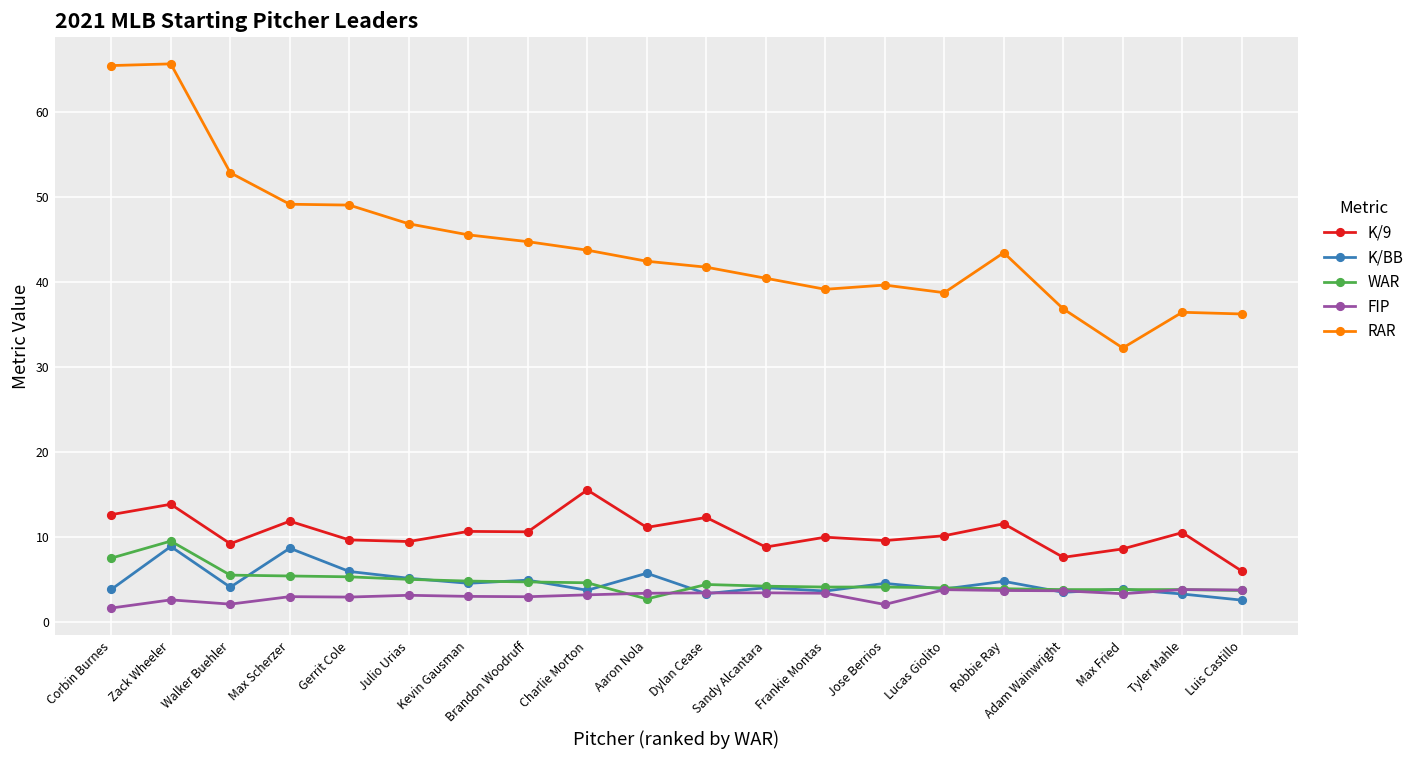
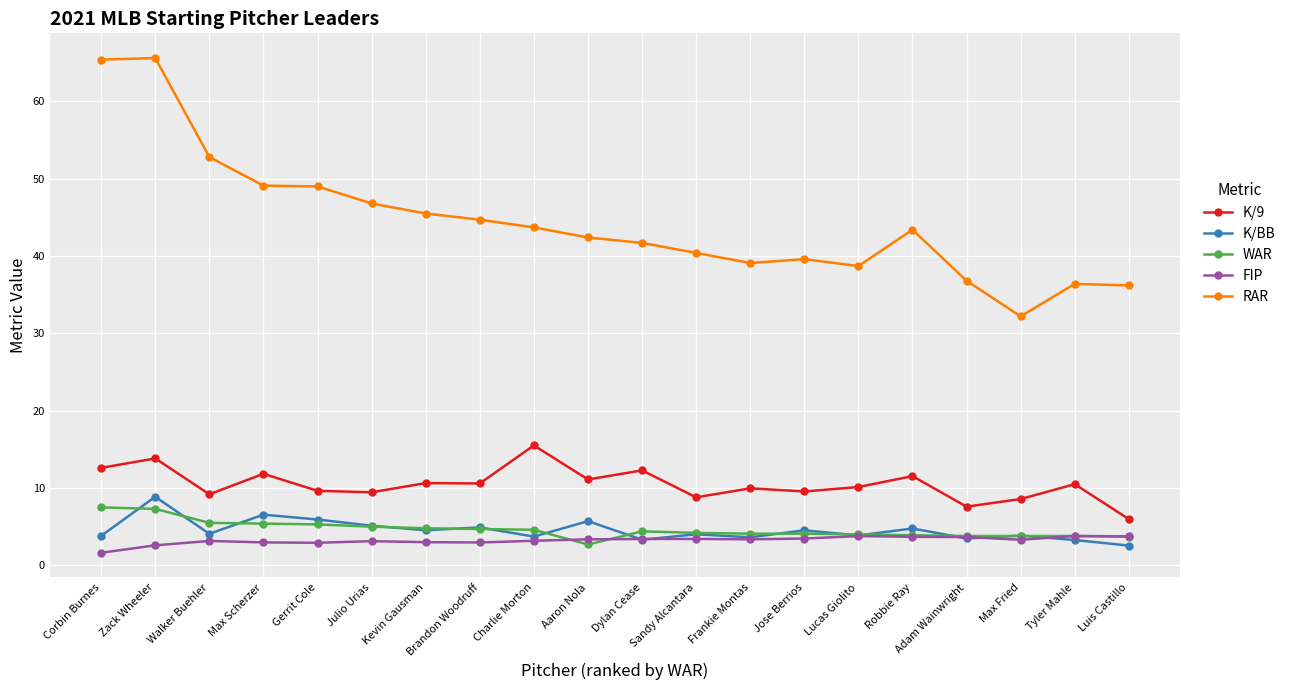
WAR, Zack Wheeler: 10 -> 7
FIP, Walker Buehler: 2 -> 3
K/BB, Max Scherzer: 9 -> 7
FIP, Jose Berrios: 2 -> 3
